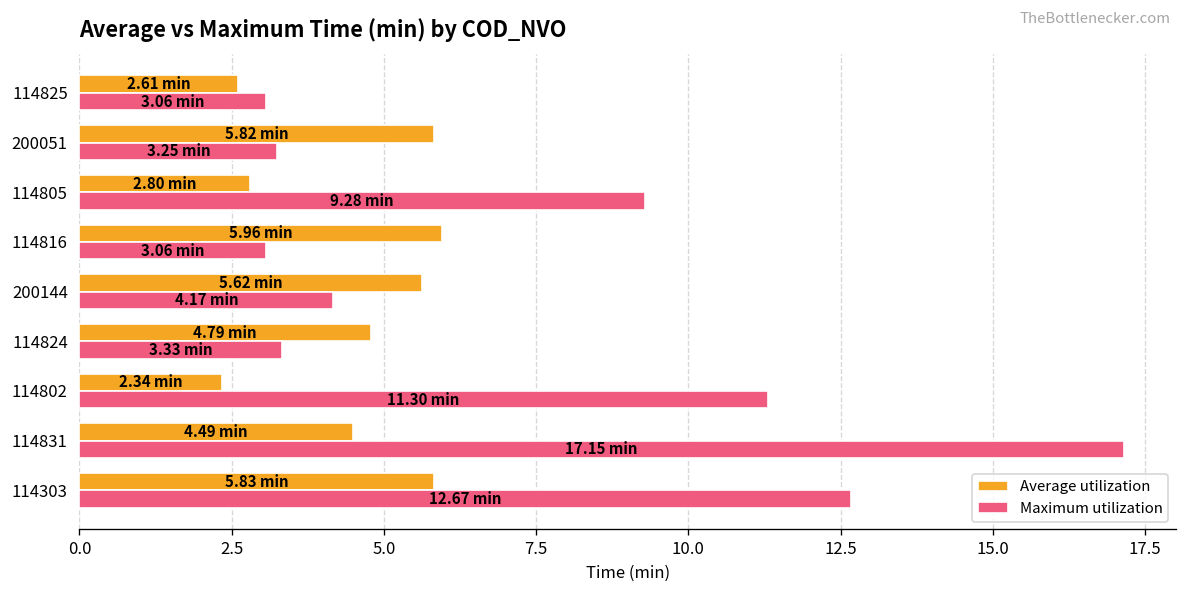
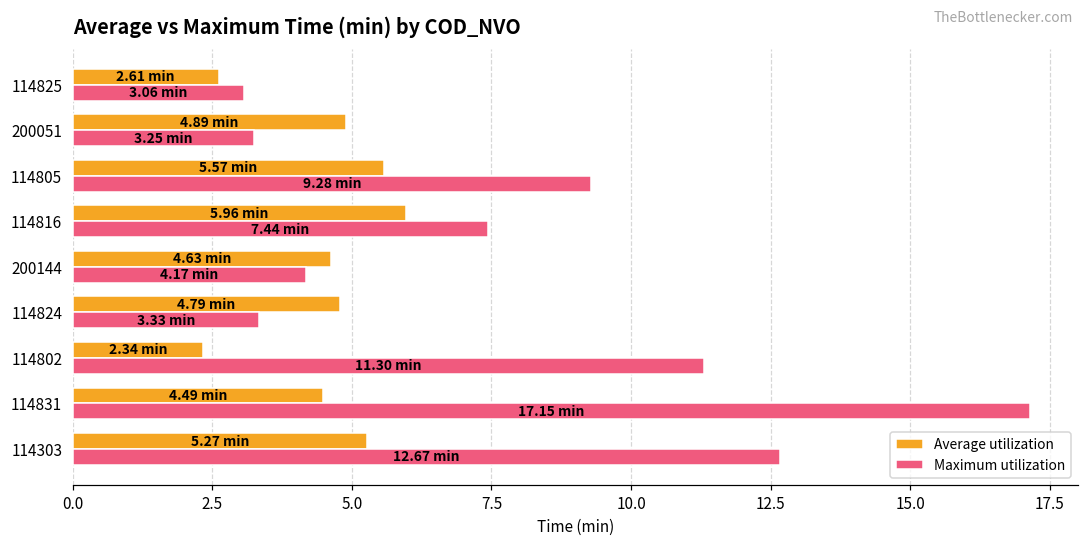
Average utilization, 200051: 5.82 -> 4.89
Average utilization, 114805: 2.80 -> 5.57
Maximum utilization, 114816: 3.06 -> 7.44
Average utilization, 200144: 5.62 -> 4.63
Average utilization, 114303: 5.83 -> 5.27
